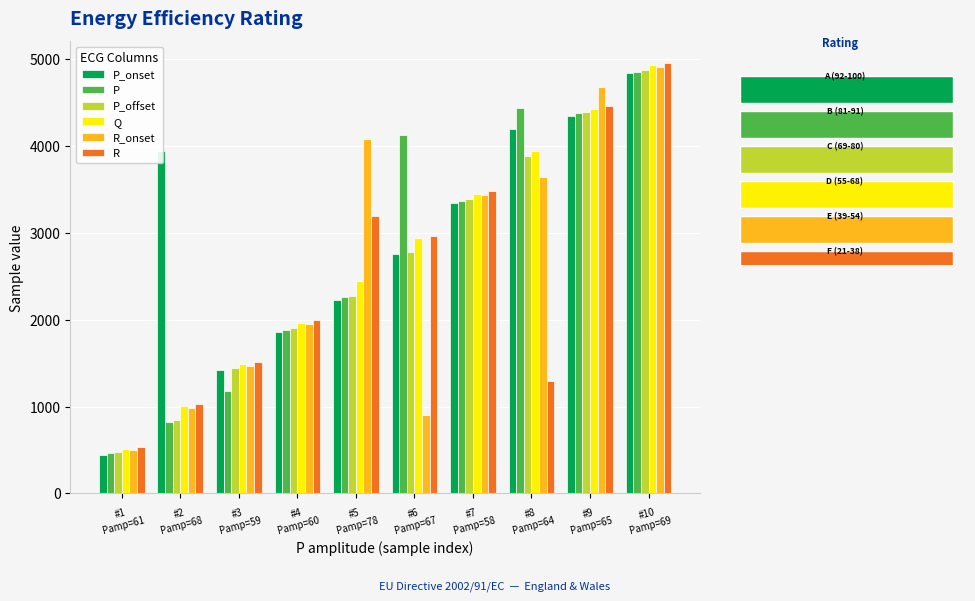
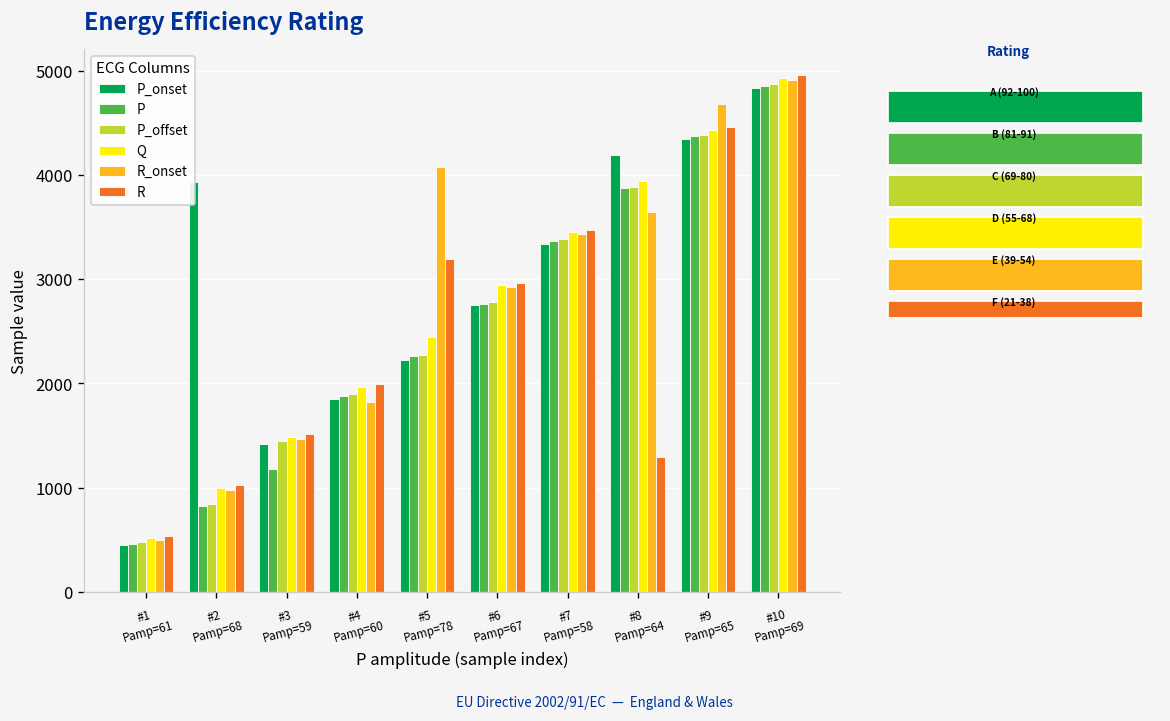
Energy Efficiency Rating, R_onset, #4 Pamp=60: 1900 -> 1800
Energy Efficiency Rating, P, #6 Pamp=67: 4100 -> 2800
Energy Efficiency Rating, R_onset, #6 Pamp=67: 900 -> 2900
Energy Efficiency Rating, P, #8 Pamp=64: 4400 -> 3900
